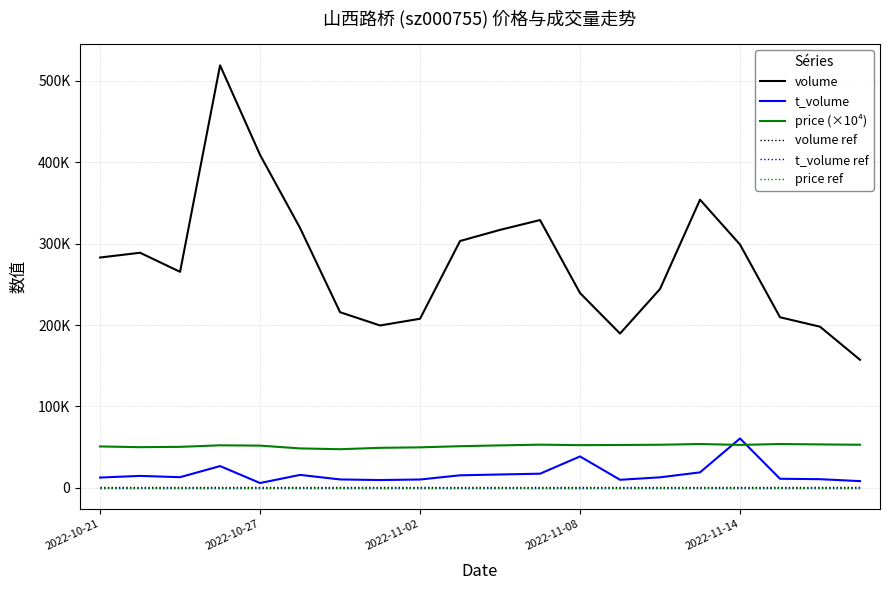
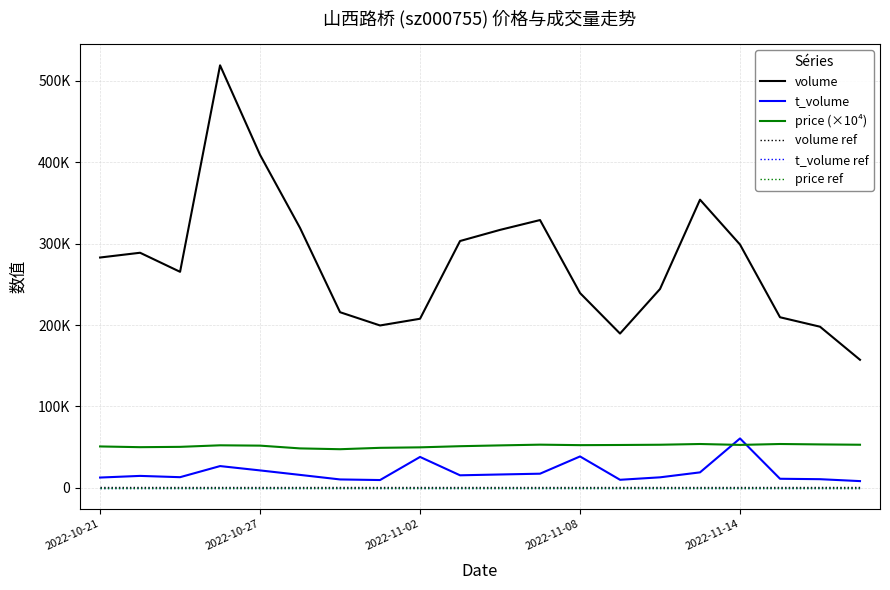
t_volume, 2022-10-27: 10000 -> 20000
t_volume, 2022-11-02: 10000 -> 40000
